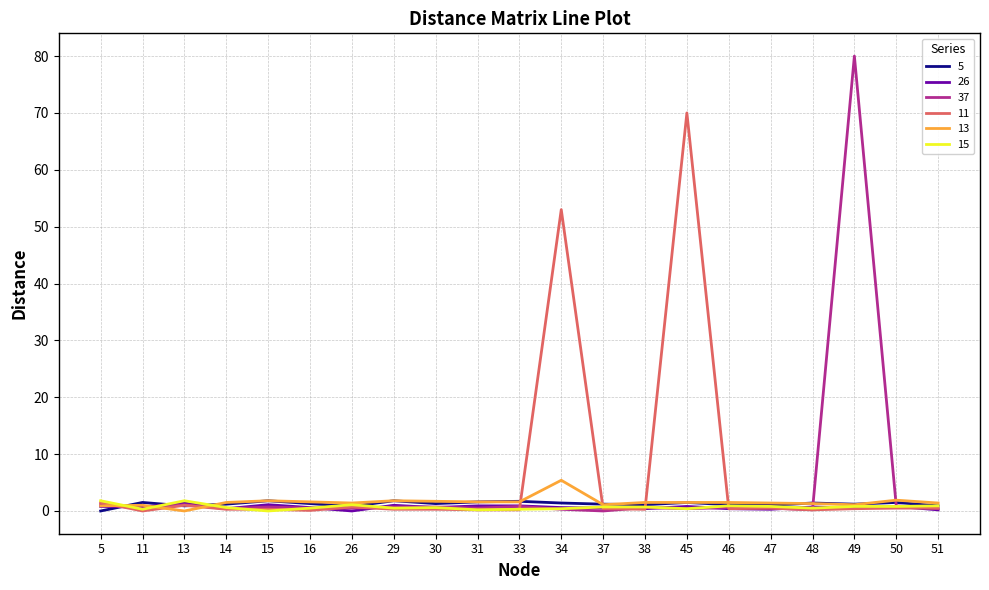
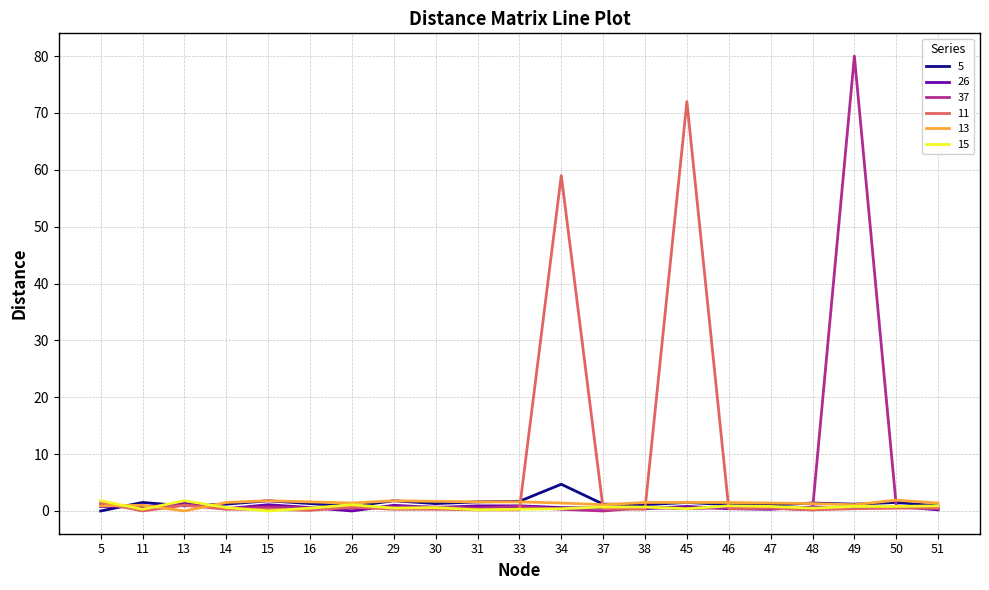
5, 34: 1 -> 5
11, 34: 53 -> 59
13, 34: 5 -> 1
11, 45: 70 -> 72
